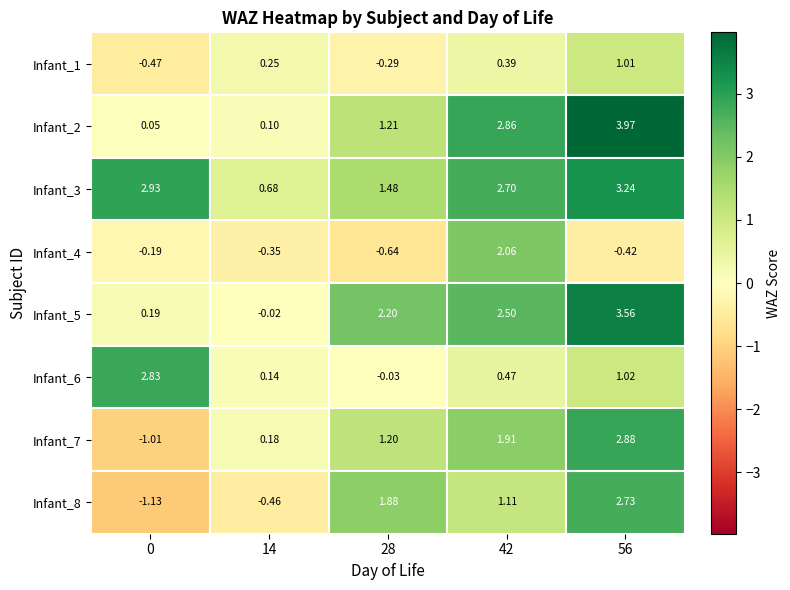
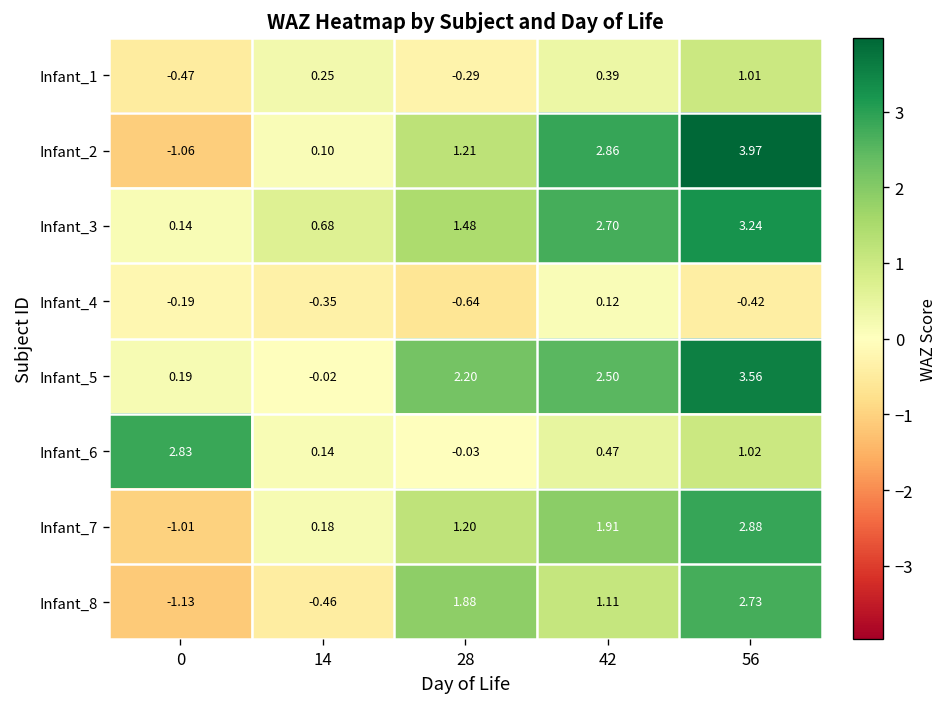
Infant_2, 0: 0.05 -> -1.06
Infant_3, 0: 2.93 -> 0.14
Infant_4, 42: 2.06 -> 0.12
